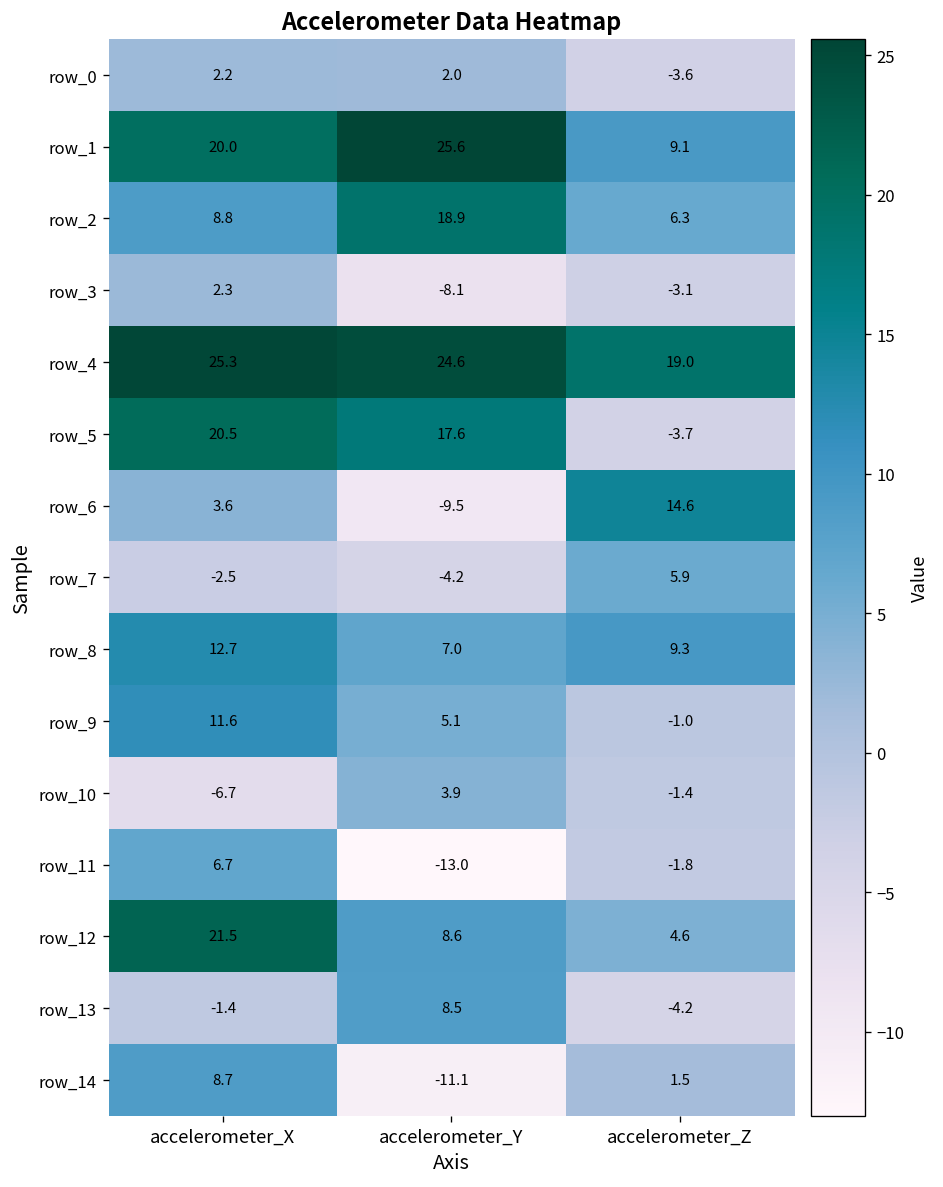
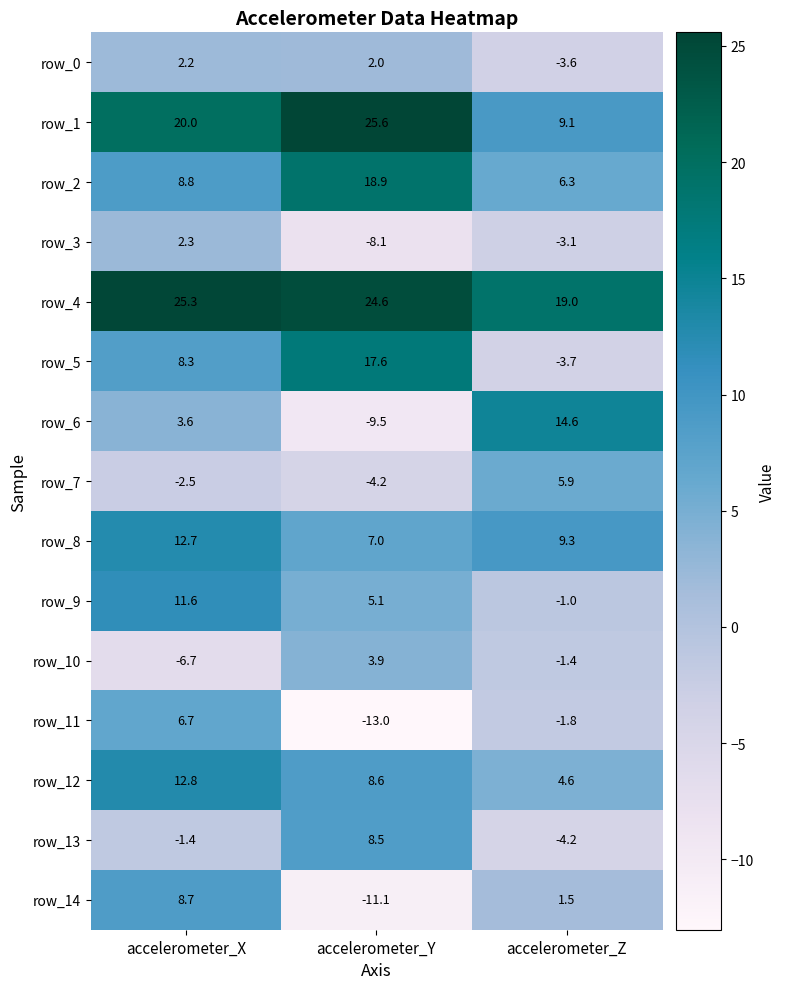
row_5, accelerometer_X: 20.5 -> 8.3
row_12, accelerometer_X: 21.5 -> 12.8
